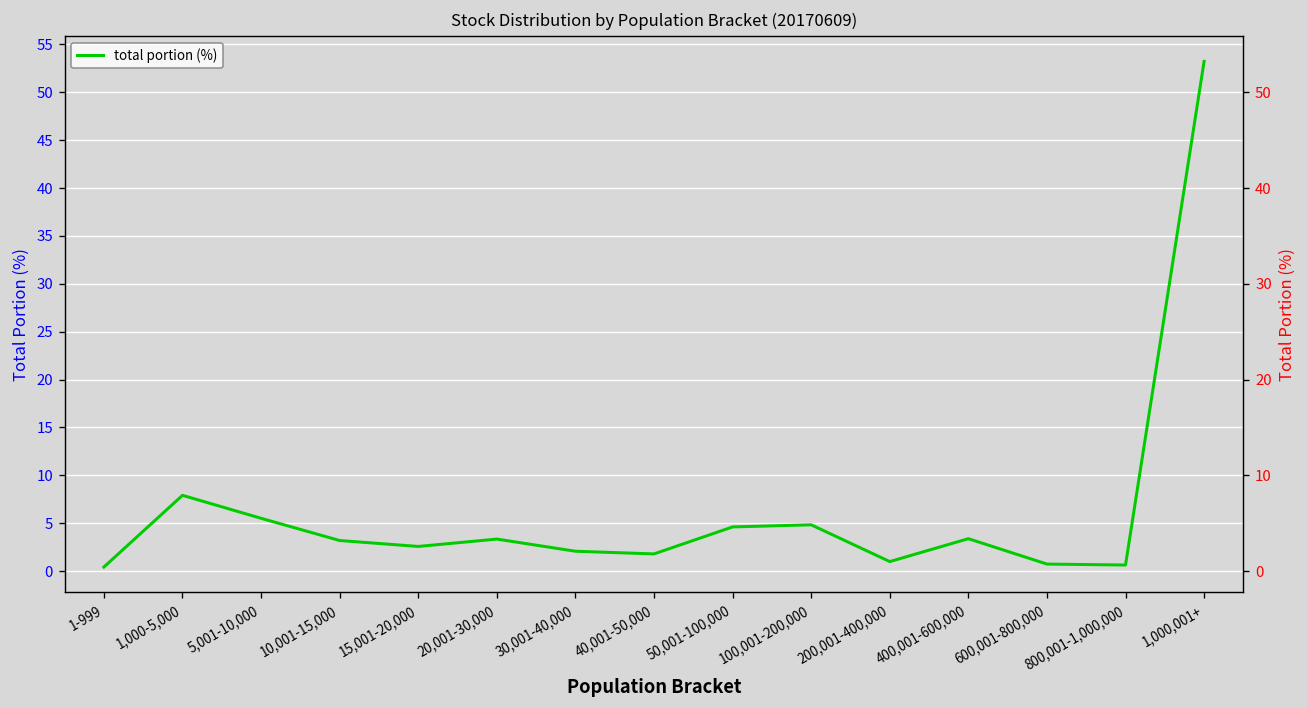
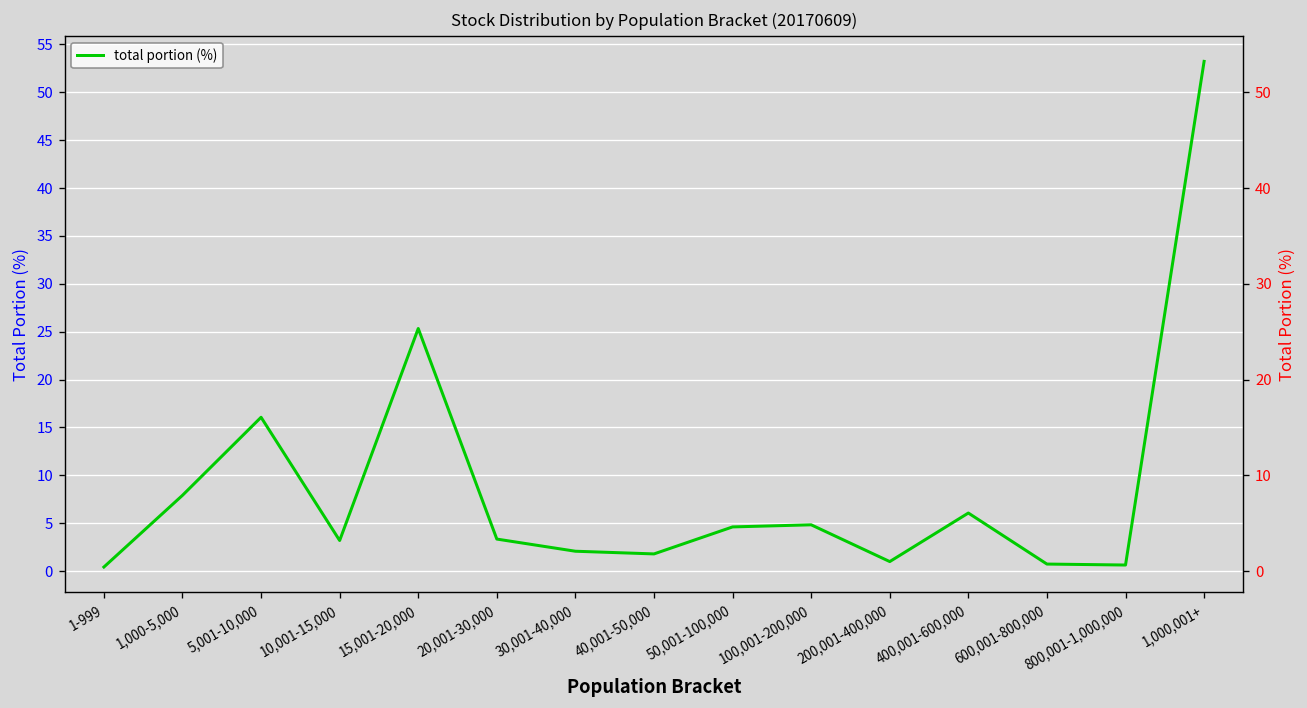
5,001-10,000: 6 -> 16
15,001-20,000: 3 -> 25
400,001-600,000: 3 -> 6
